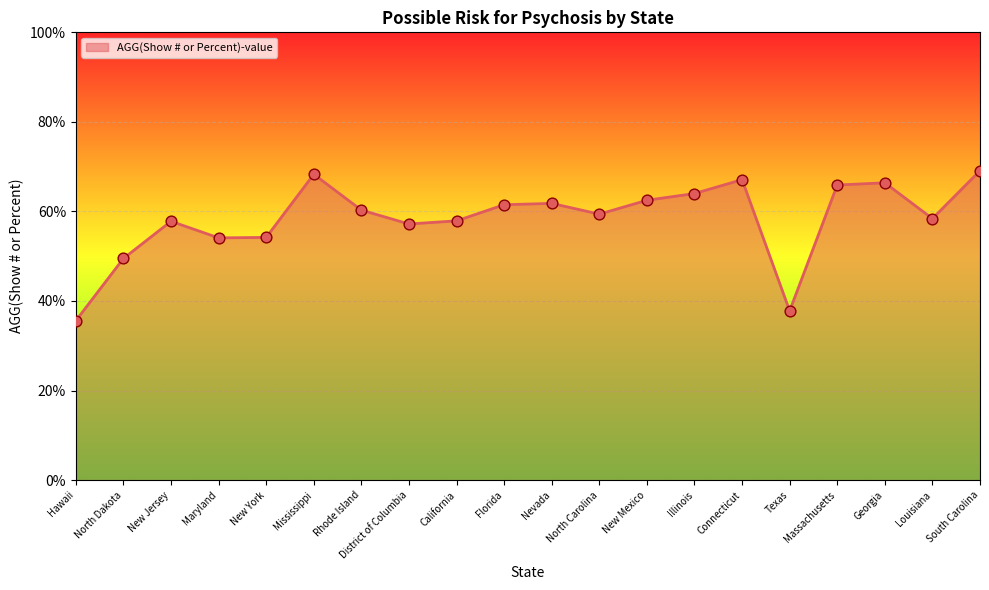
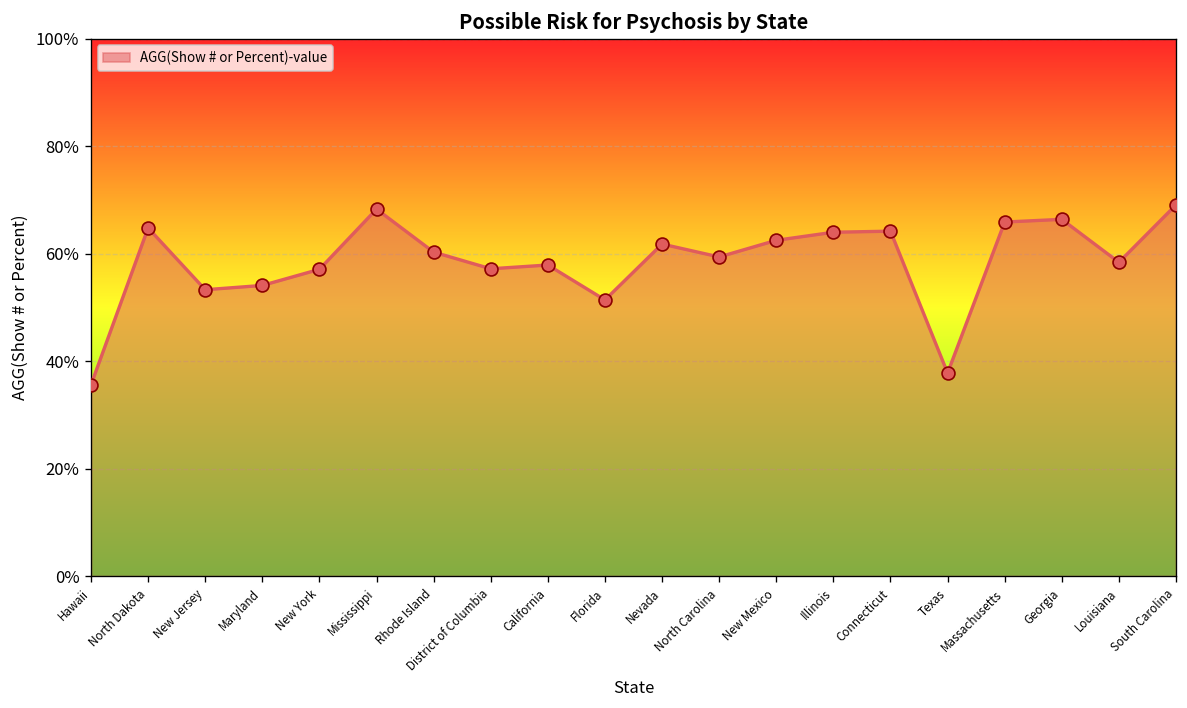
North Dakota: 50% -> 65%
New Jersey: 58% -> 53%
New York: 54% -> 57%
Florida: 62% -> 51%
Connecticut: 67% -> 64%
